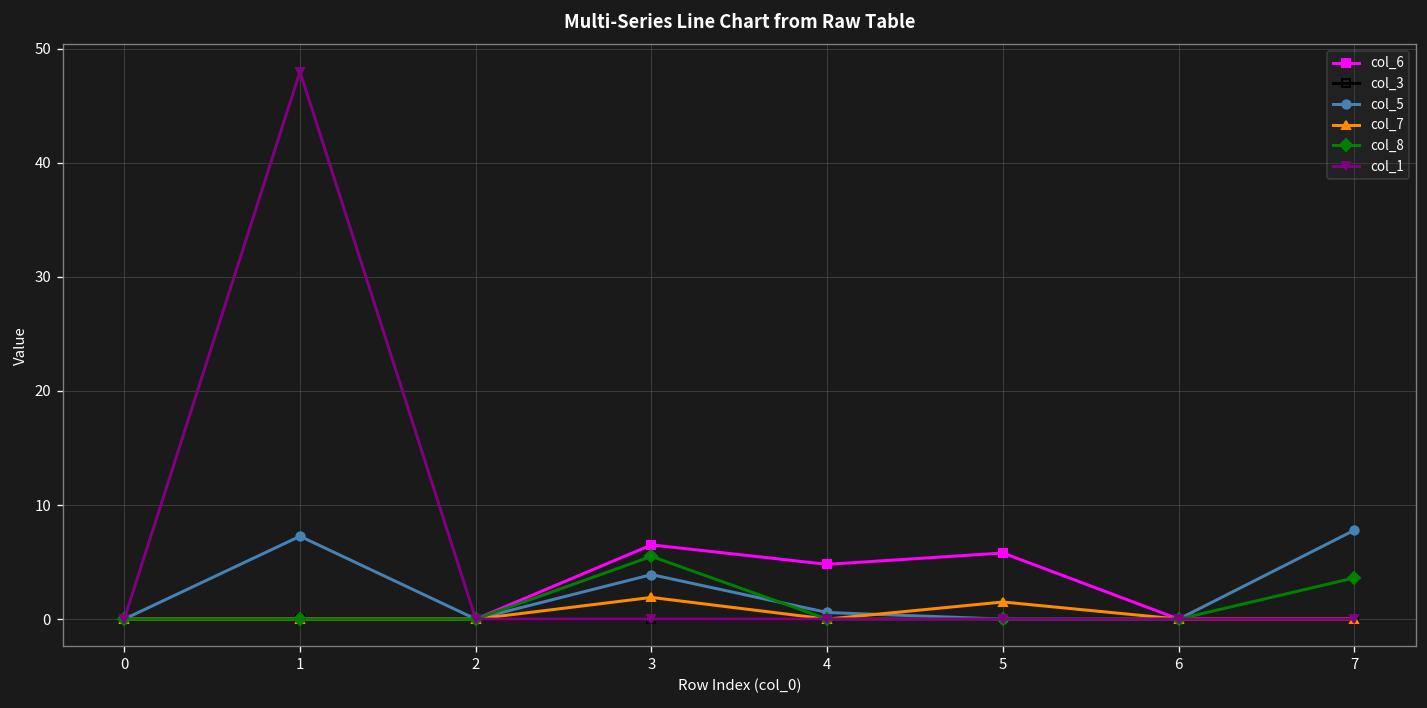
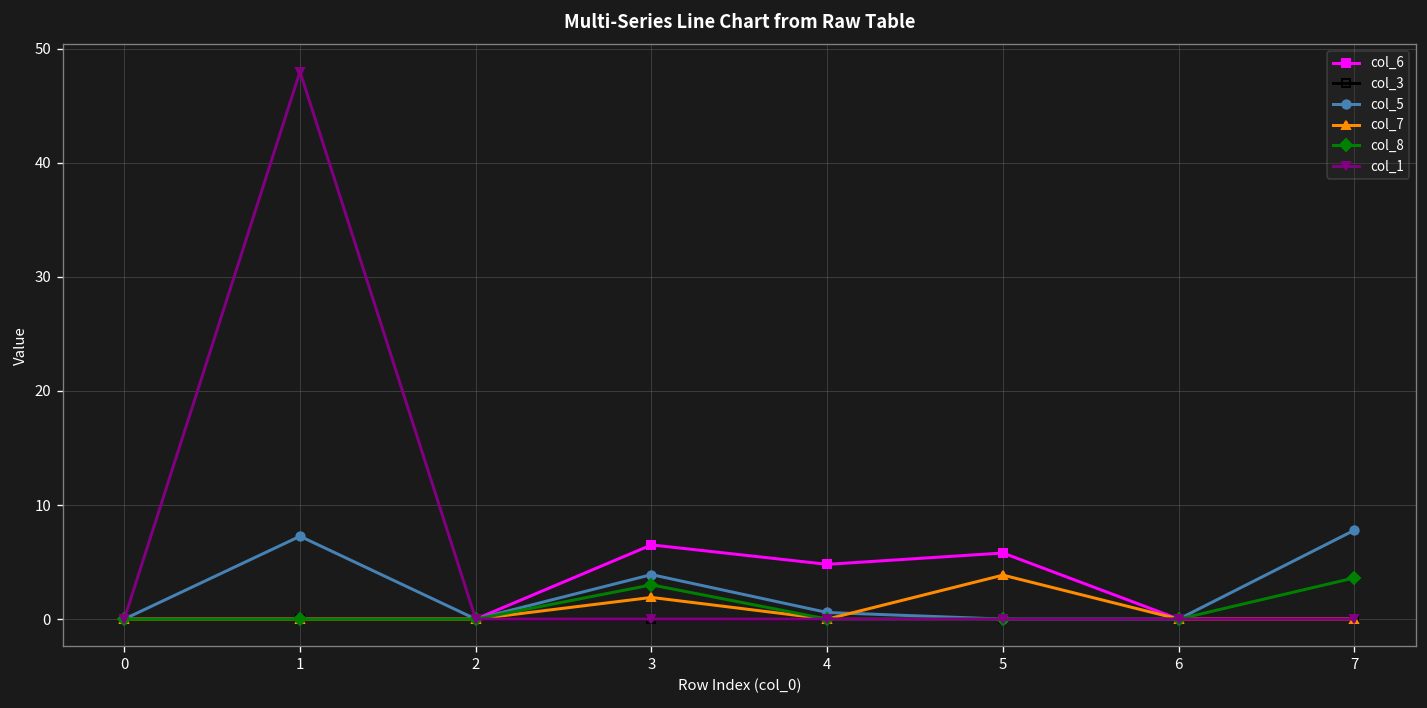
col_8, 3: 6 -> 3
col_7, 5: 2 -> 4
